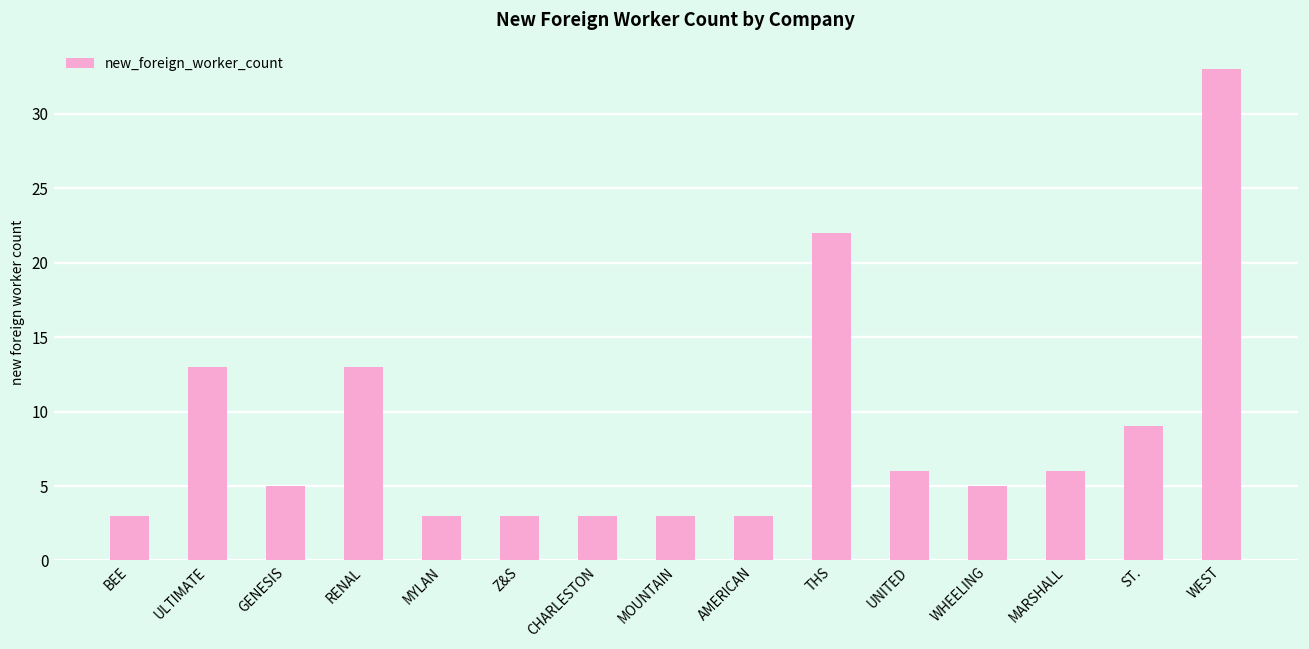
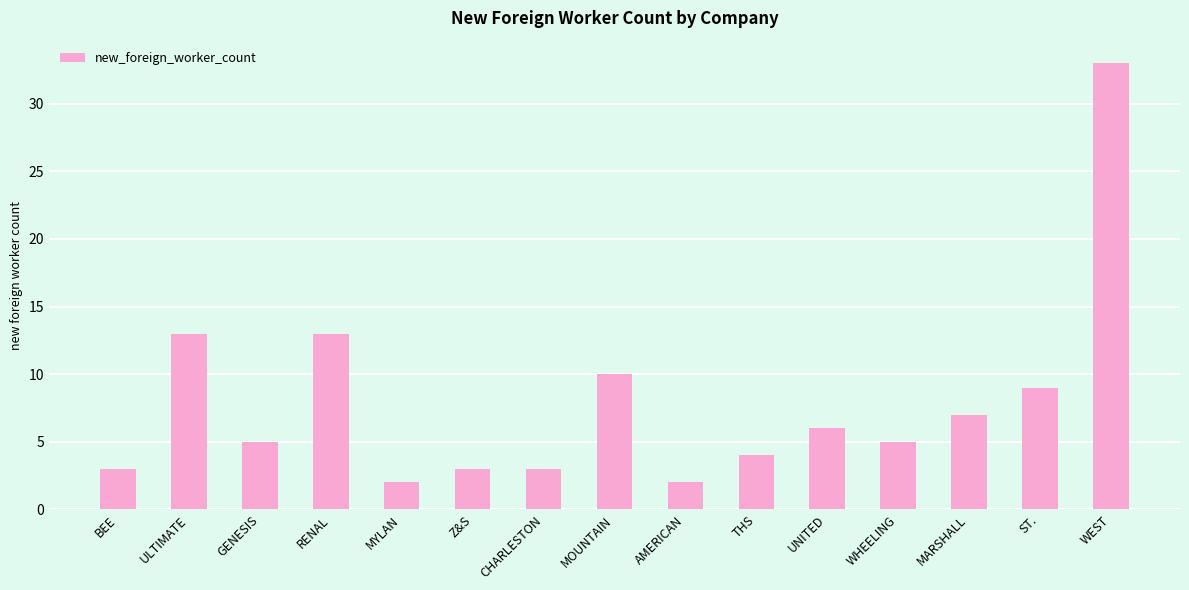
MYLAN: 3 -> 2
MOUNTAIN: 3 -> 10
AMERICAN: 3 -> 2
THS: 22 -> 4
MARSHALL: 6 -> 7
